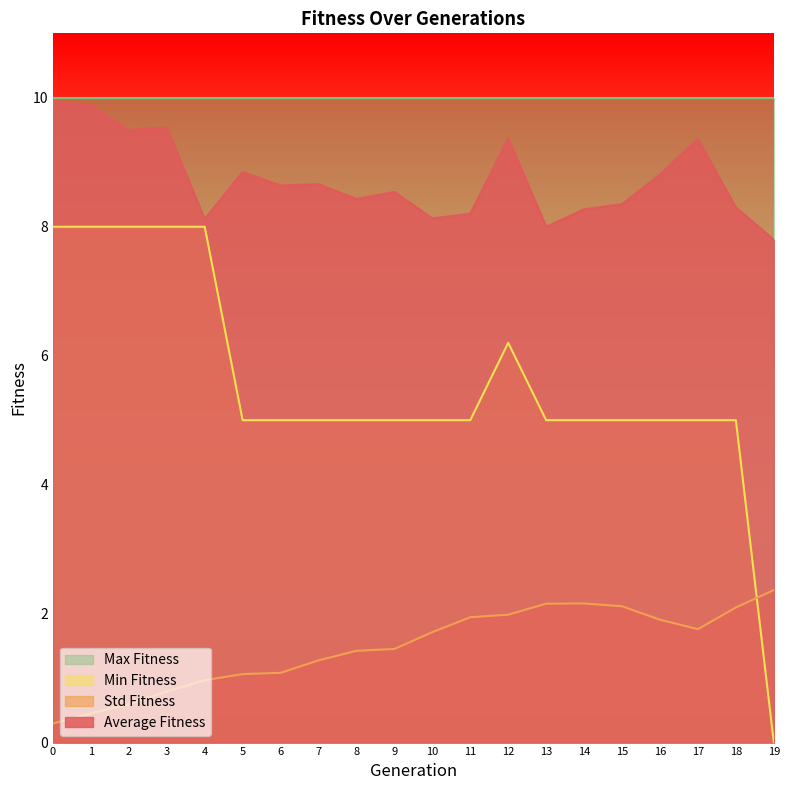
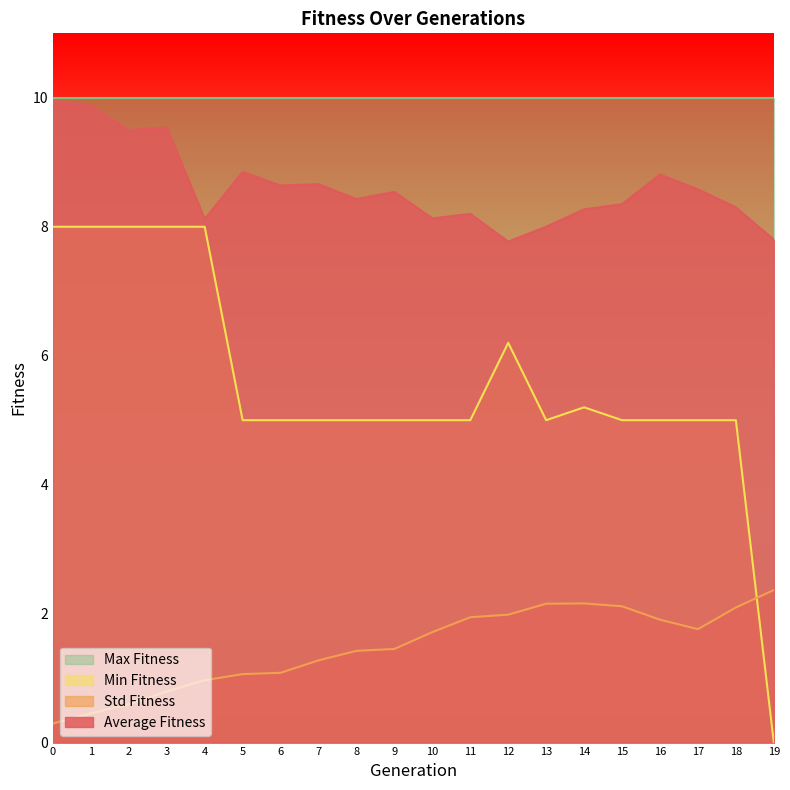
Average Fitness, 12: 9.4 -> 7.8
Min Fitness, 14: 5.0 -> 5.2
Average Fitness, 17: 9.4 -> 8.6
